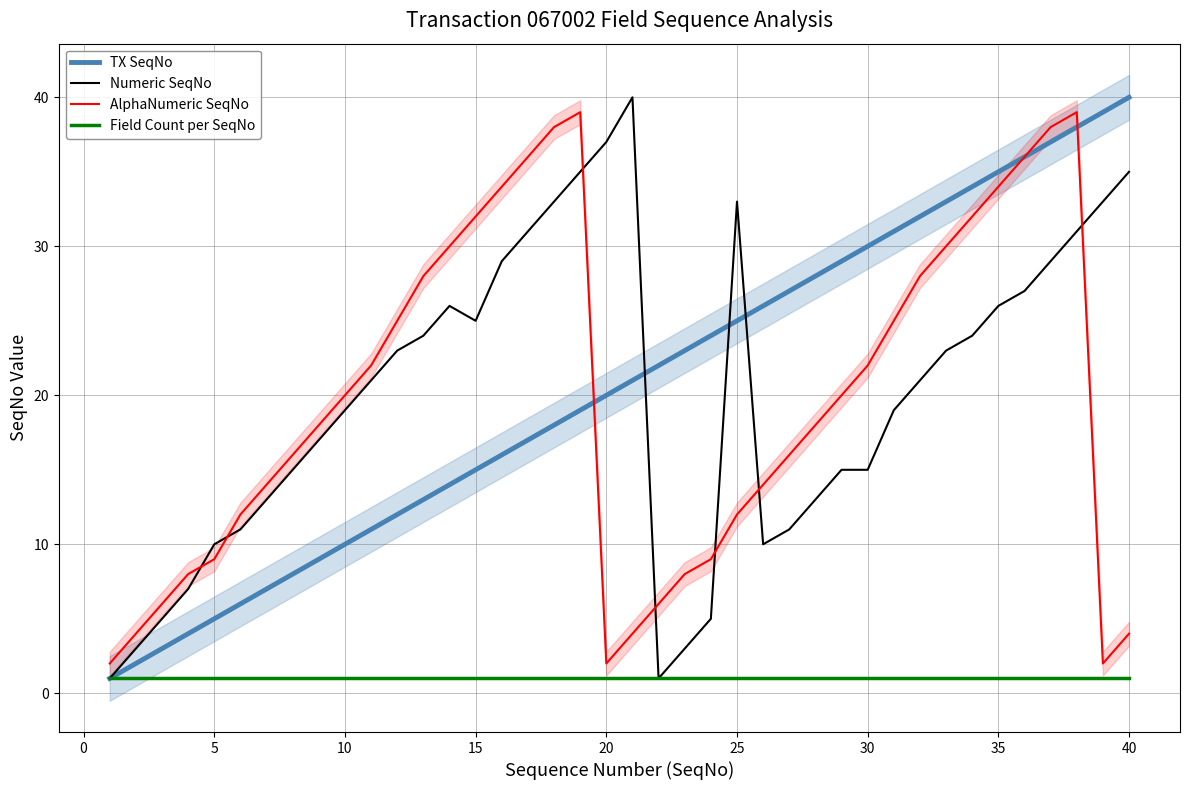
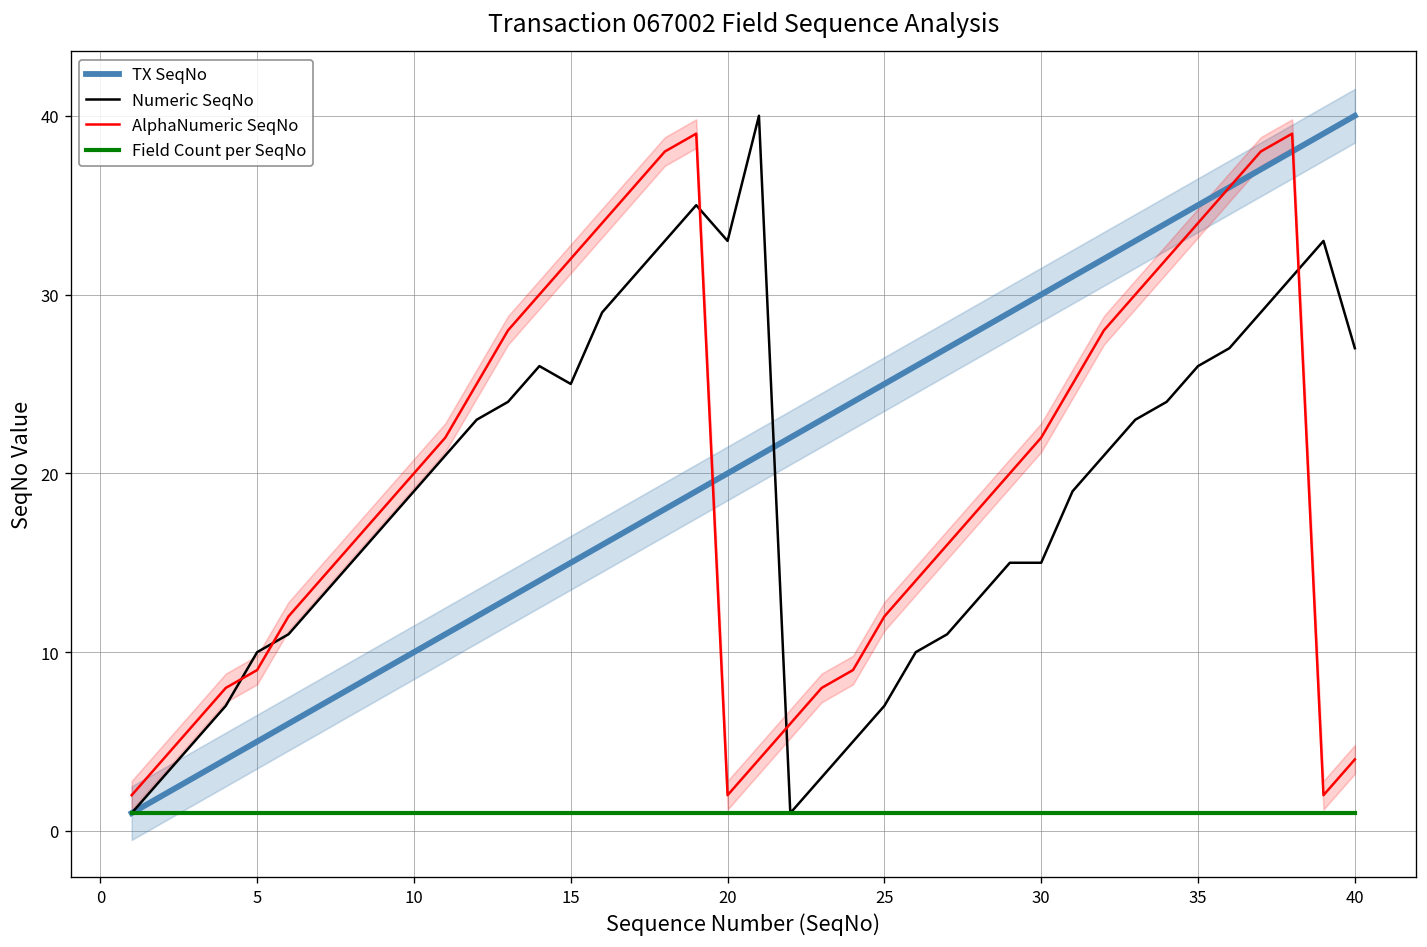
Numeric SeqNo, 20: 37 -> 33
Numeric SeqNo, 25: 33 -> 7
Numeric SeqNo, 40: 35 -> 27
